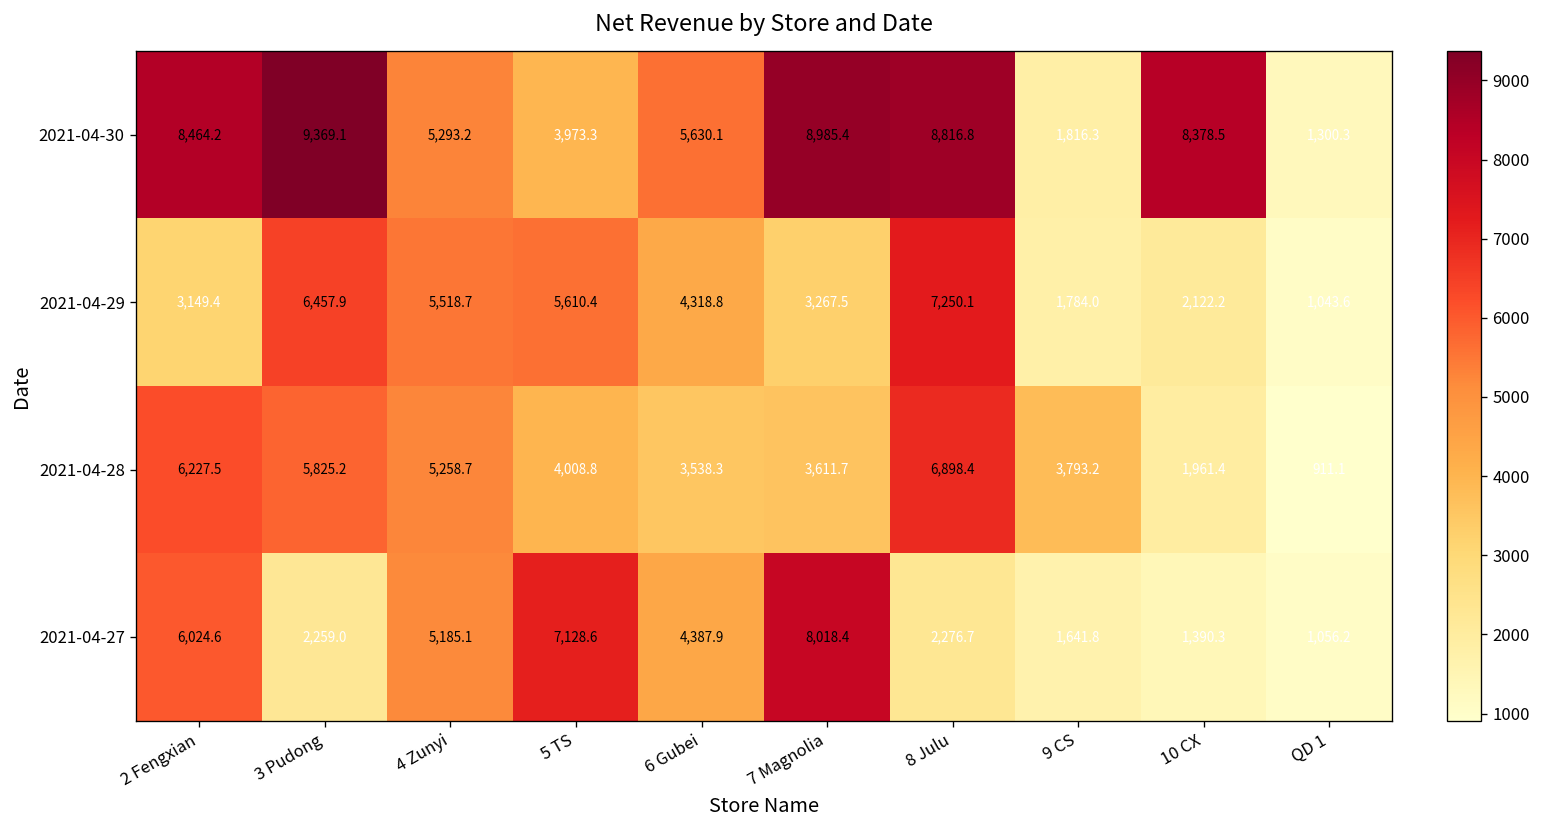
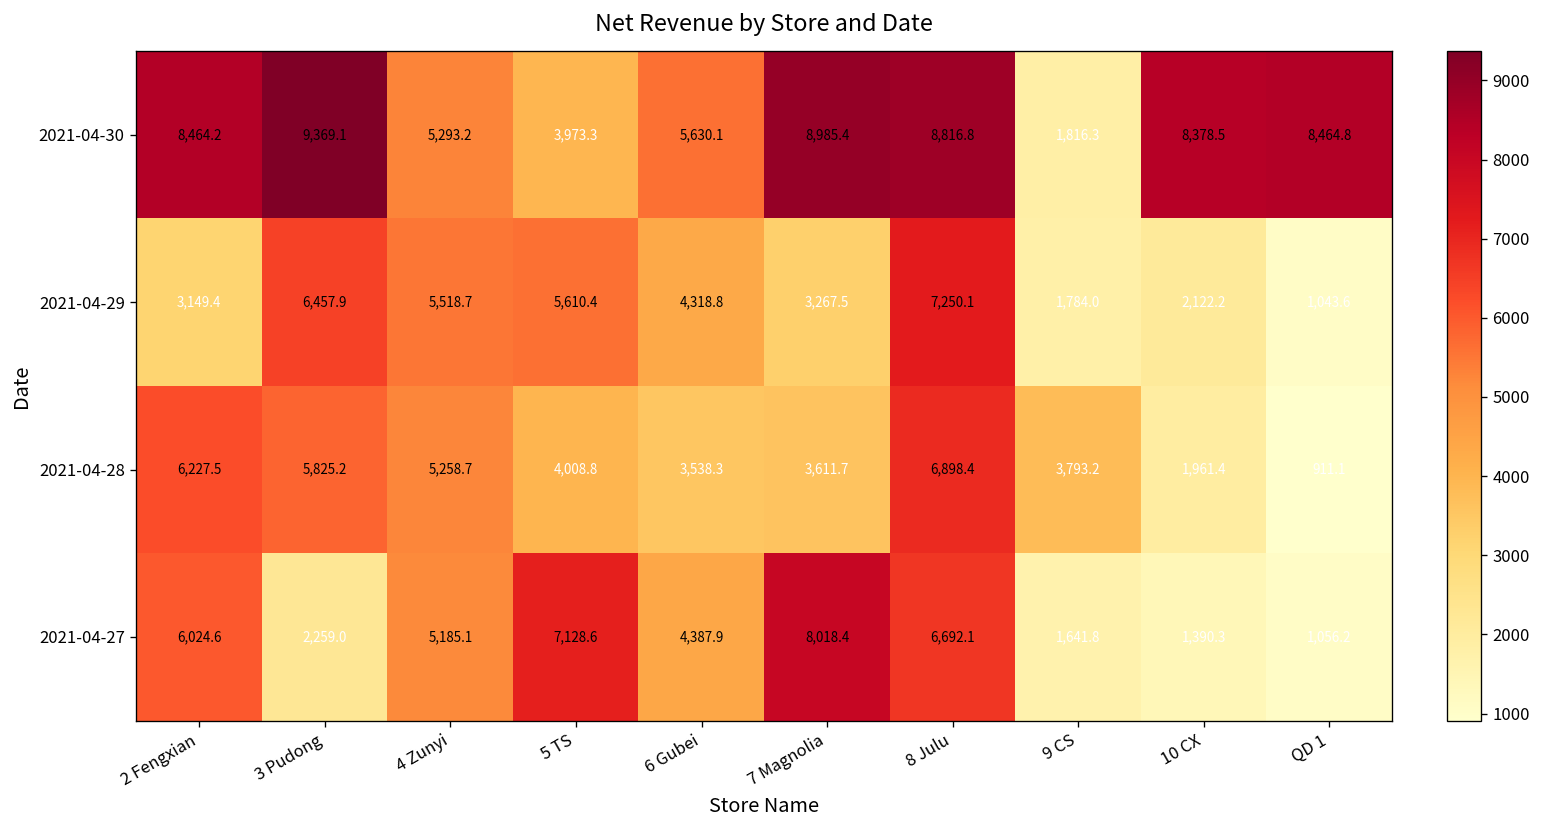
2021-04-30, QD 1: 1,300.3 -> 8,464.8
2021-04-27, 8 Julu: 2,276.7 -> 6,692.1
